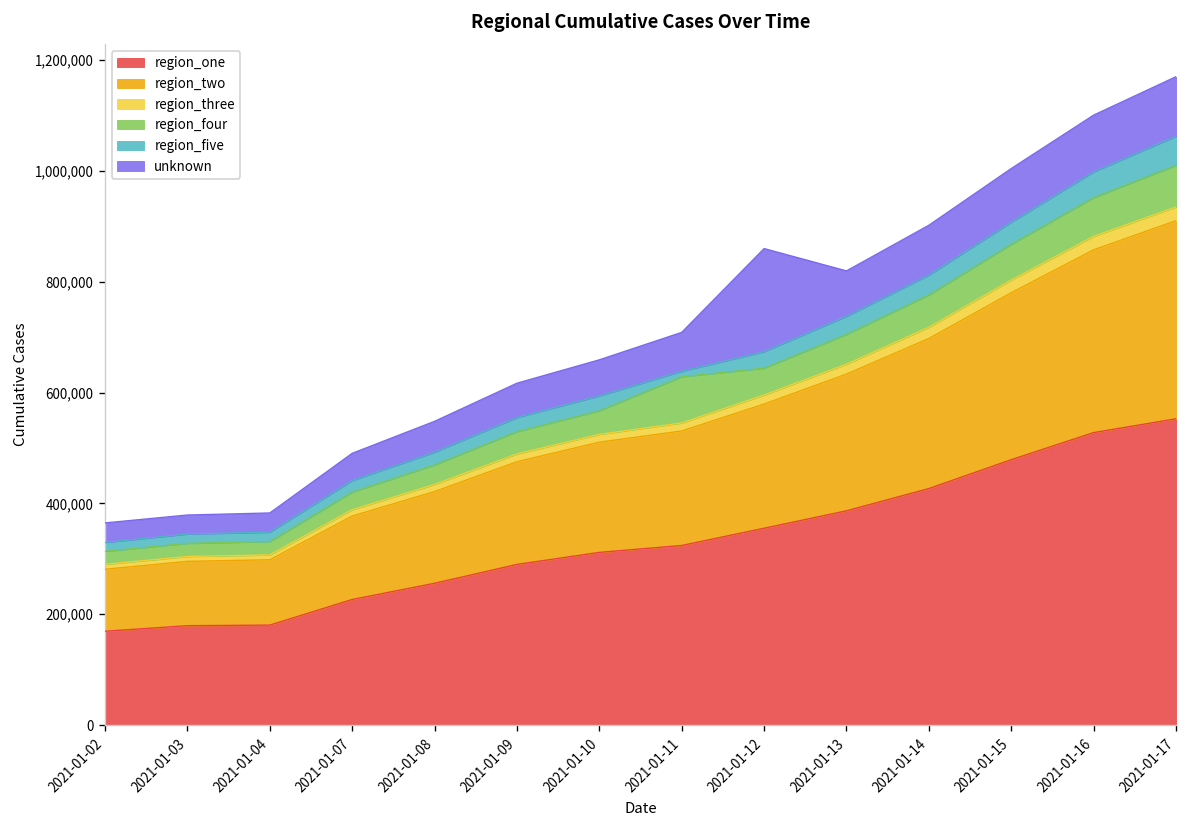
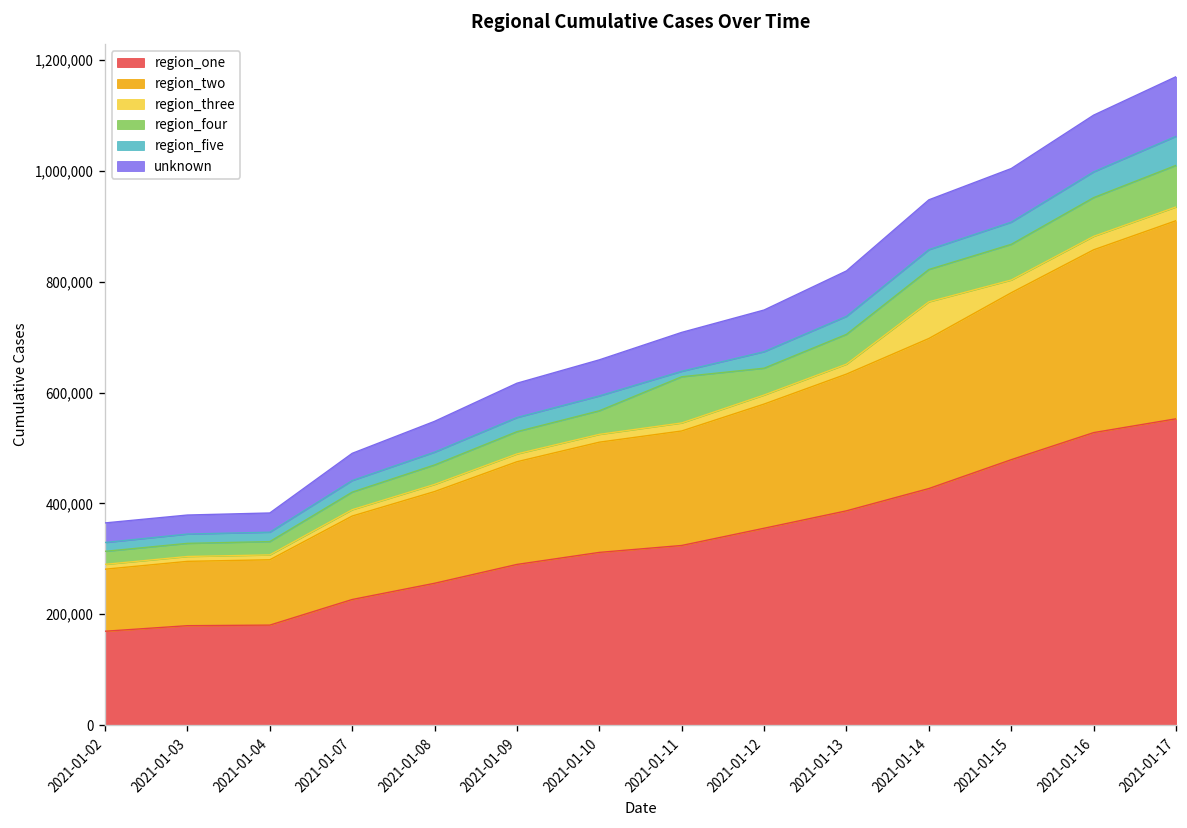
unknown, 2021-01-12: 190,000 -> 80,000
region_three, 2021-01-14: 20,000 -> 70,000
